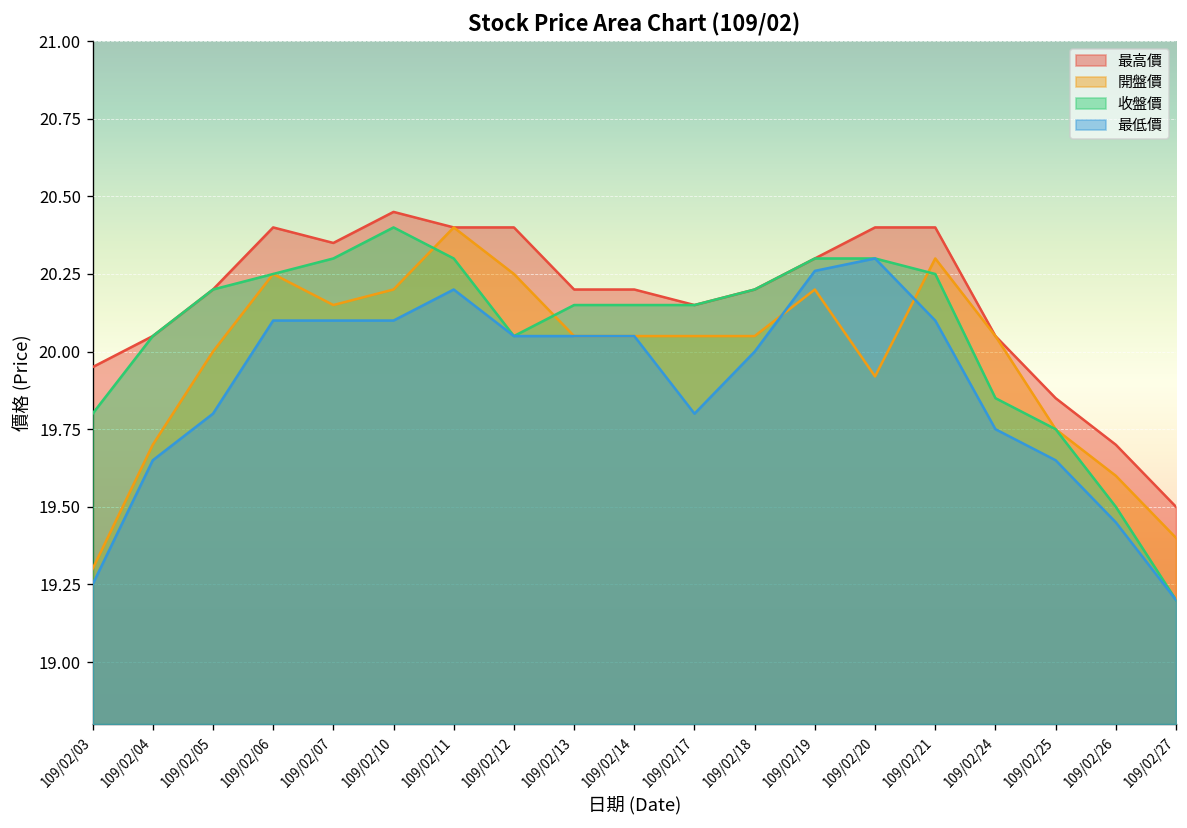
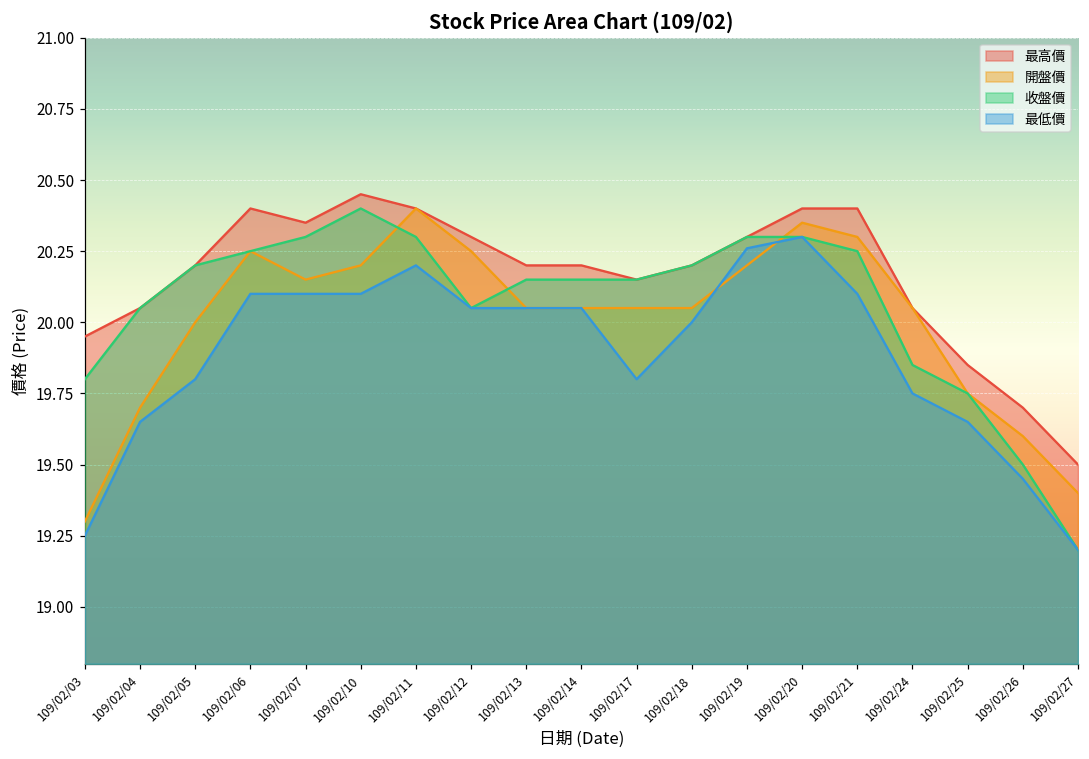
最高價, 109/02/12: 20.4 -> 20.3
開盤價, 109/02/20: 19.92 -> 20.35
